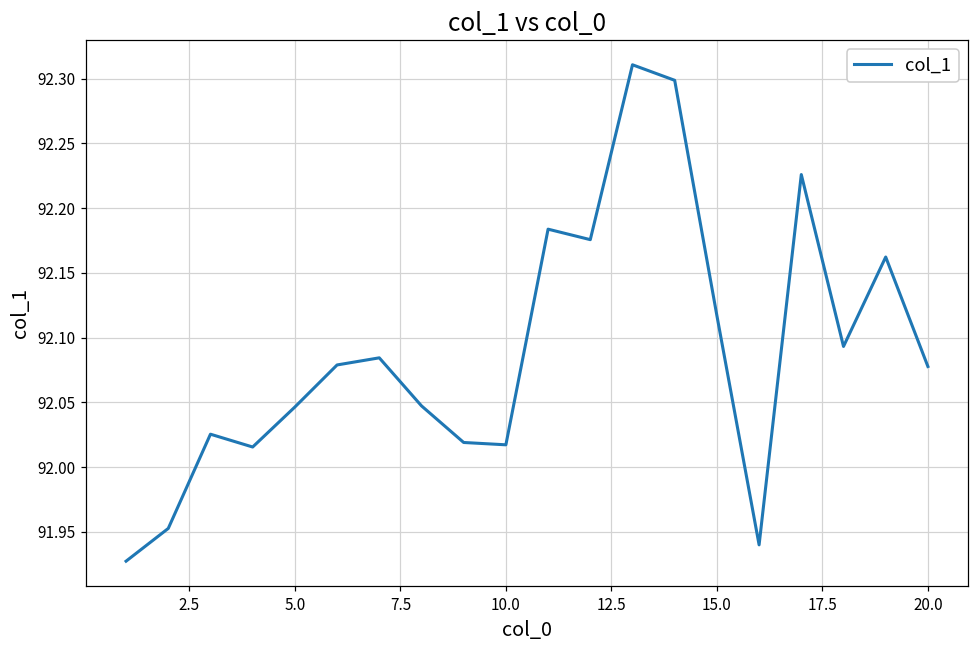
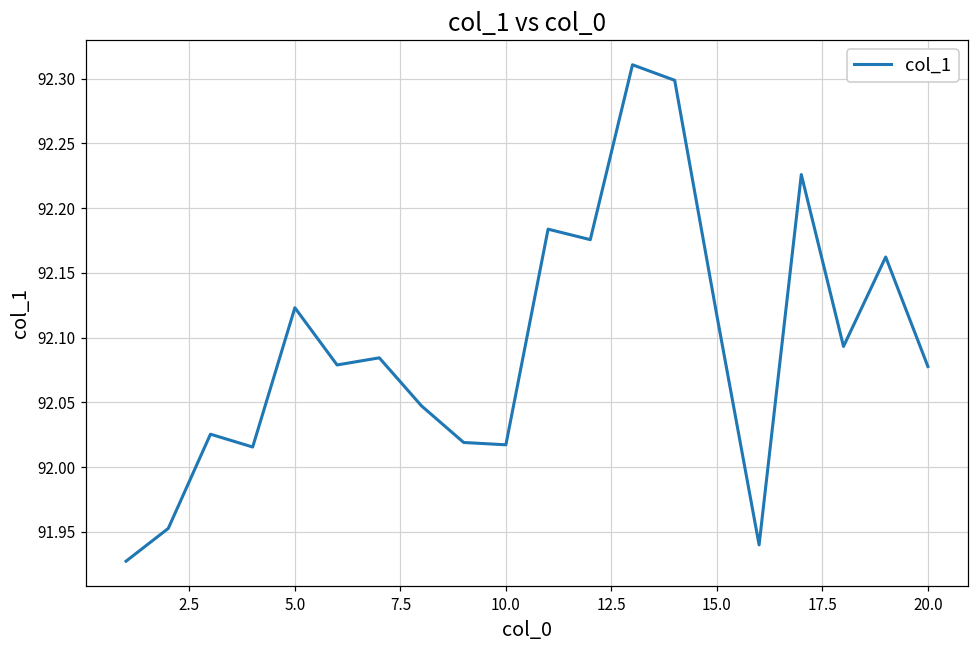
5.0: 92.046 -> 92.123
